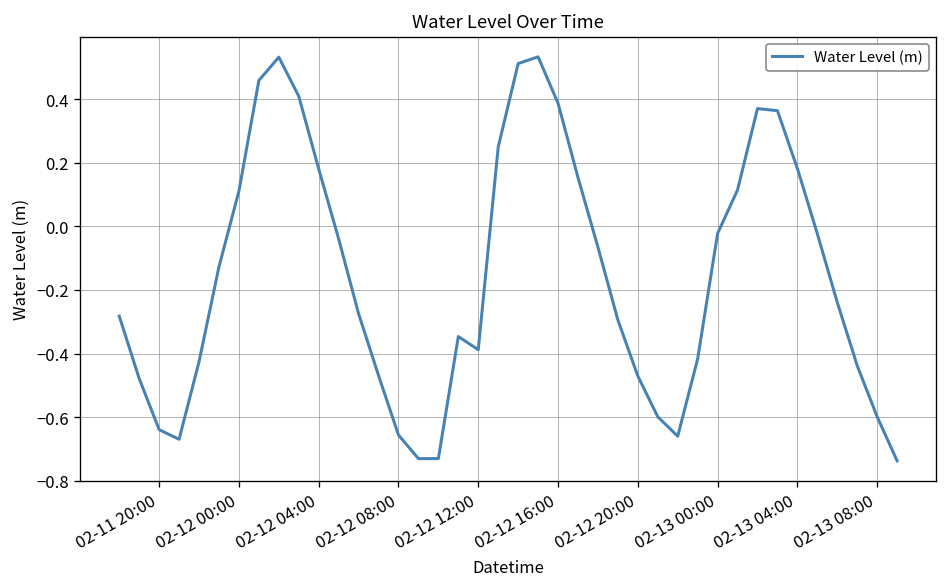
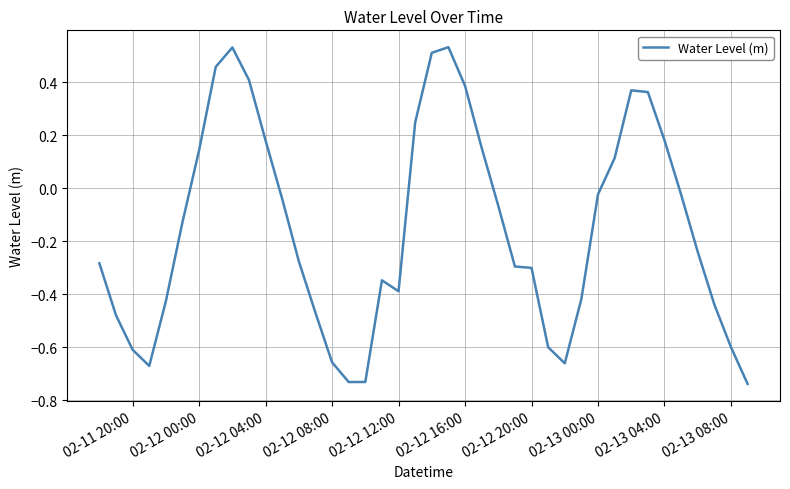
02-11 20:00: -0.64 -> -0.61
02-12 00:00: 0.11 -> 0.14
02-12 20:00: -0.47 -> -0.30
